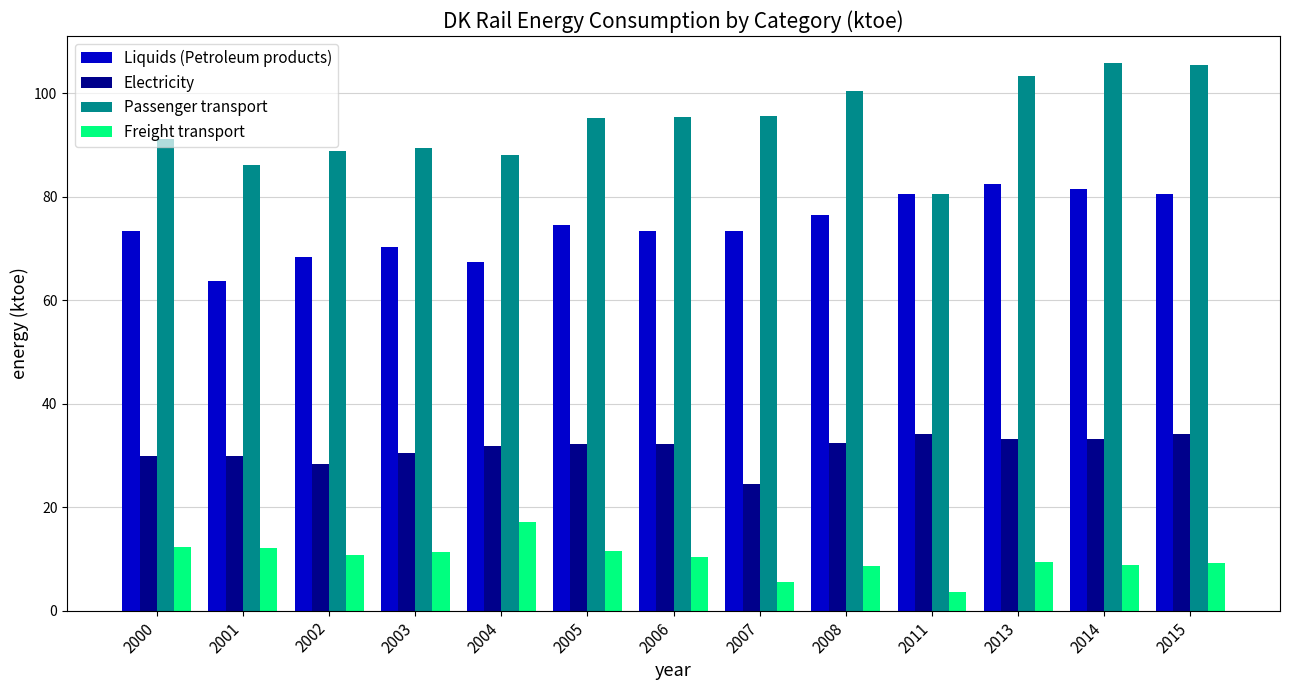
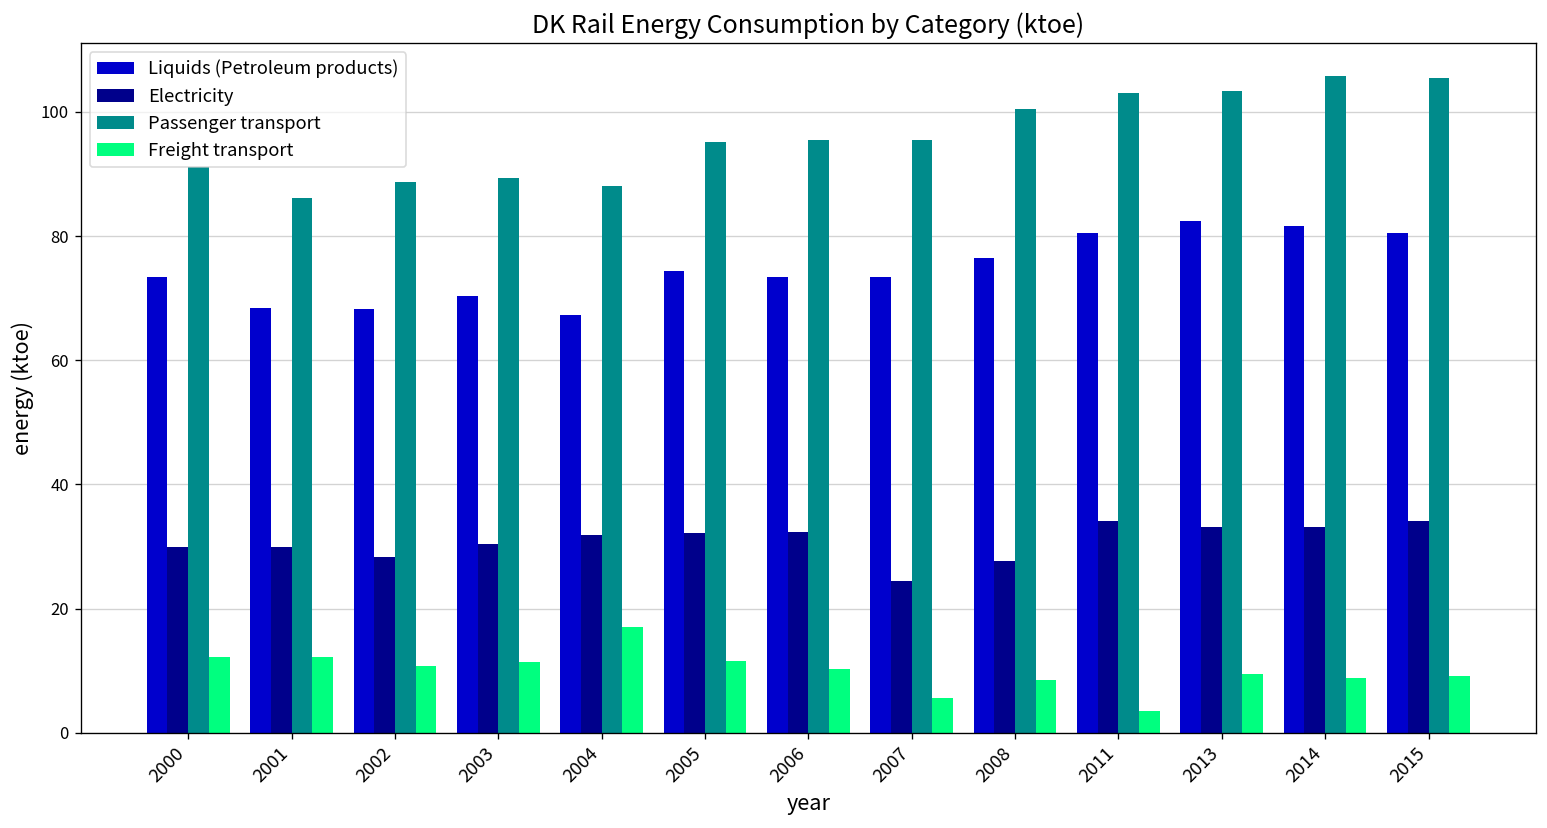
Liquids (Petroleum products), 2001: 64 -> 68
Electricity, 2008: 33 -> 28
Passenger transport, 2011: 81 -> 103
